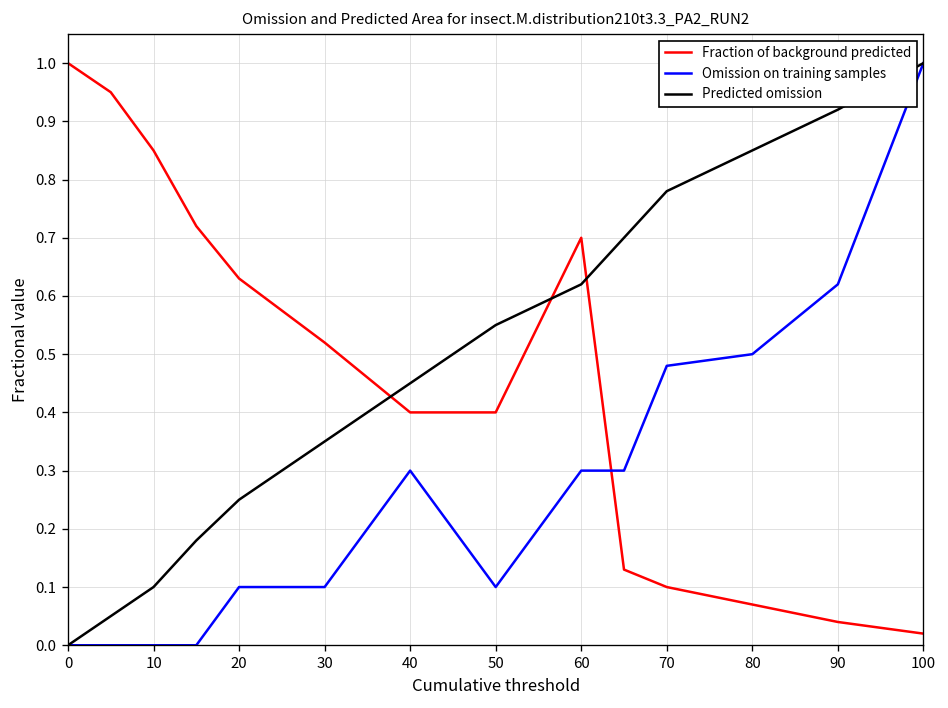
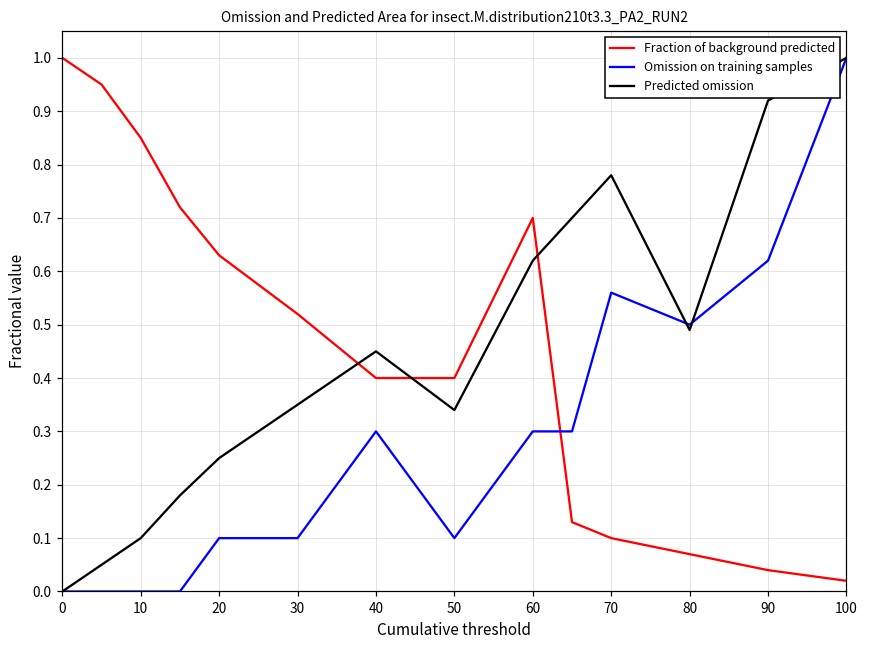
Predicted omission, 50: 0.55 -> 0.34
Omission on training samples, 70: 0.48 -> 0.56
Predicted omission, 80: 0.85 -> 0.49
